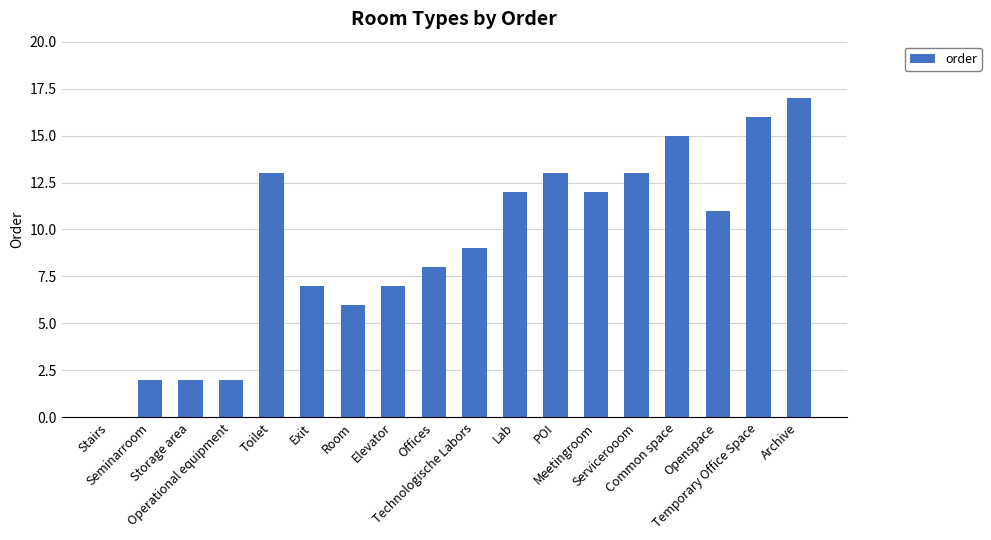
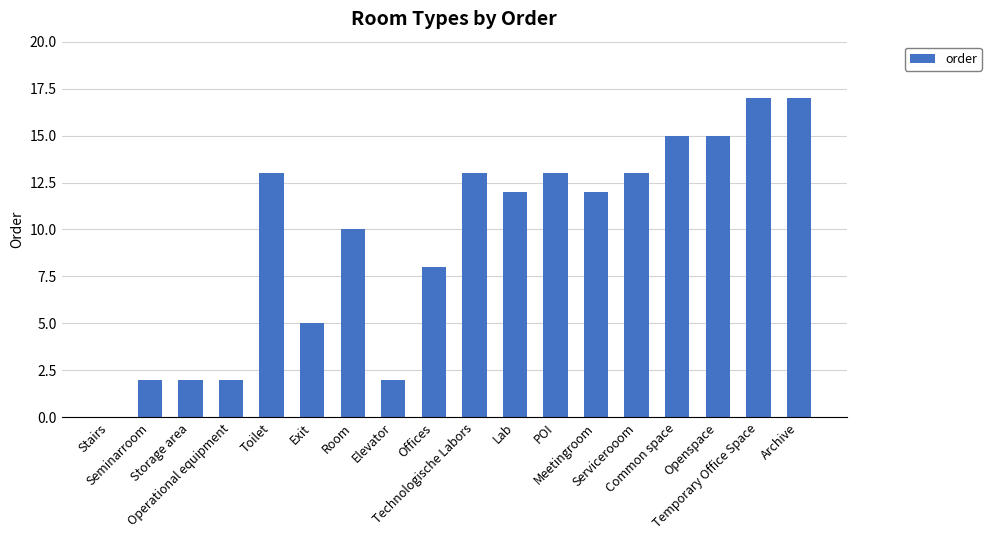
Exit: 7 -> 5
Room: 6 -> 10
Elevator: 7 -> 2
Technologische Labors: 9 -> 13
Openspace: 11 -> 15
Temporary Office Space: 16 -> 17
